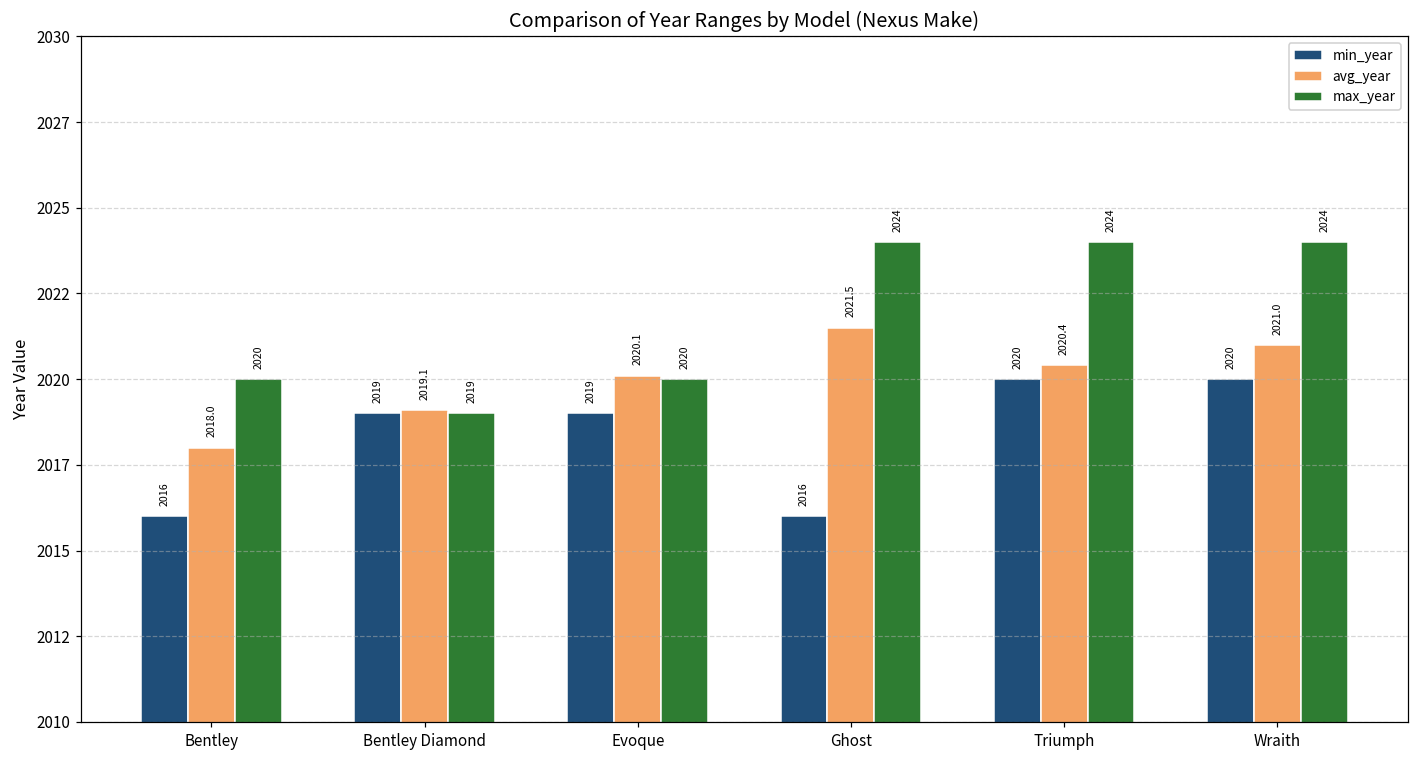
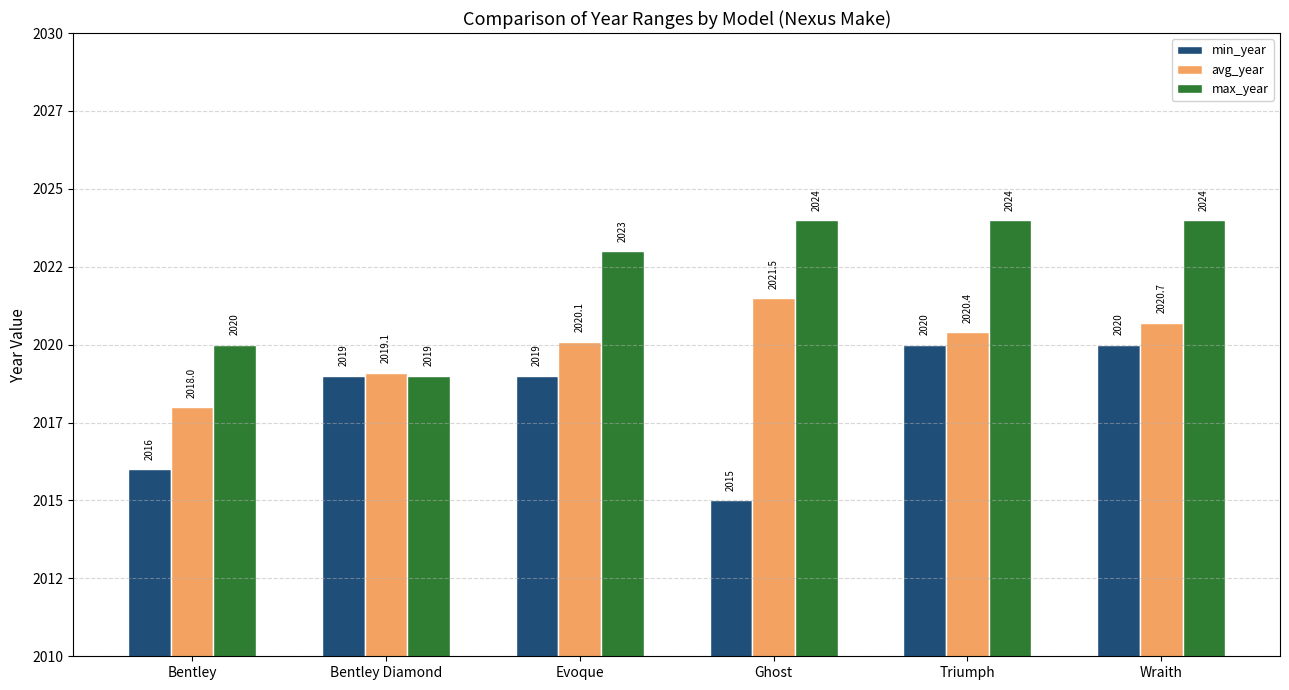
max_year, Evoque: 2020 -> 2023
min_year, Ghost: 2016 -> 2015
avg_year, Wraith: 2021.0 -> 2020.7
